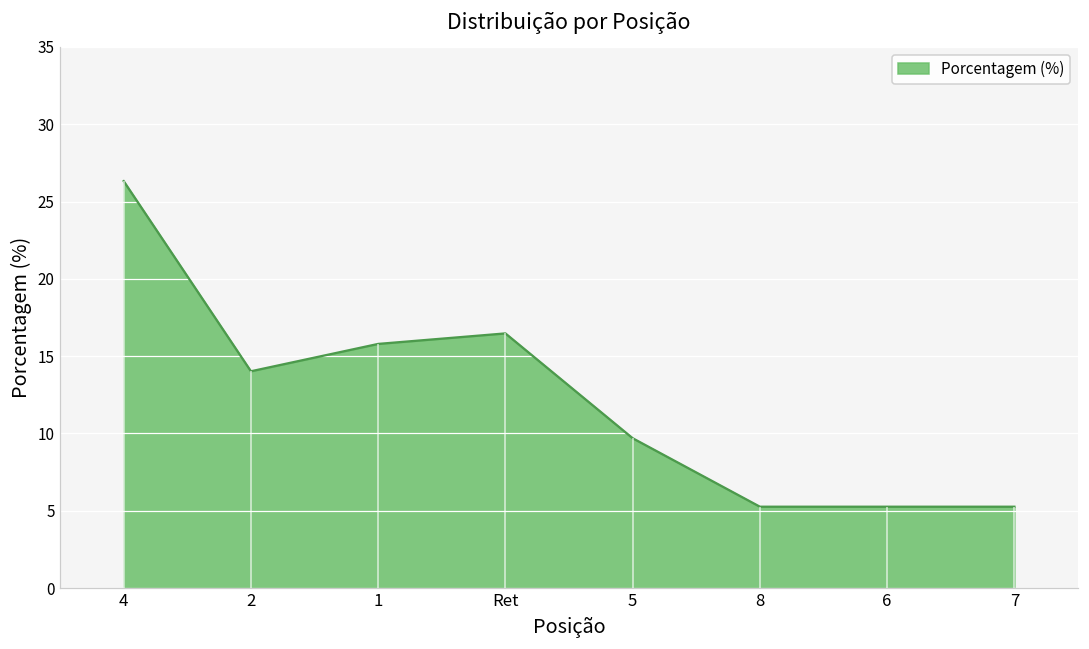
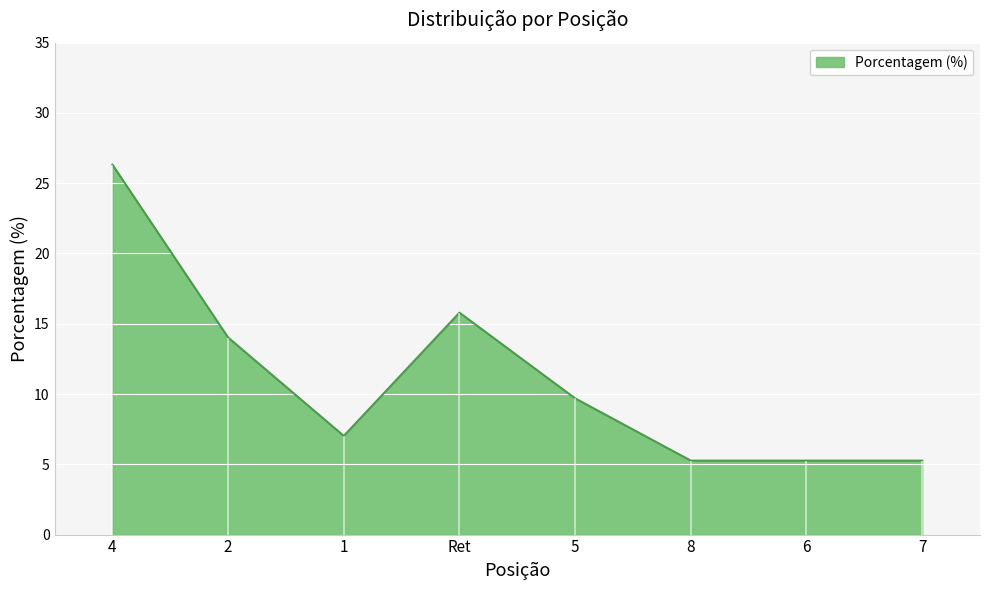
1: 15.8 -> 7.0
Ret: 16.5 -> 15.8
